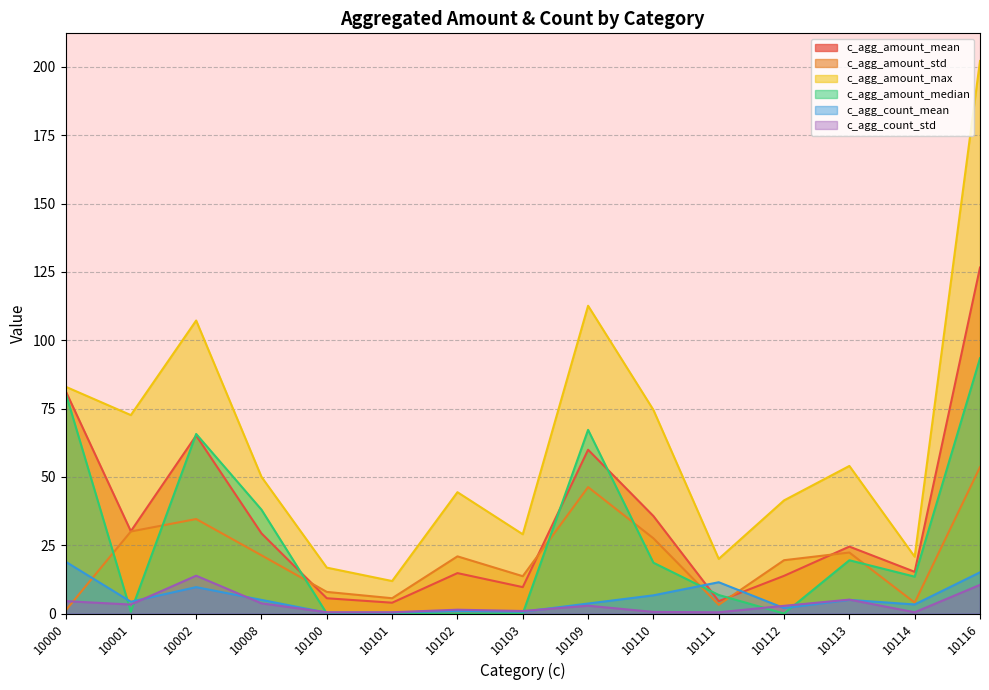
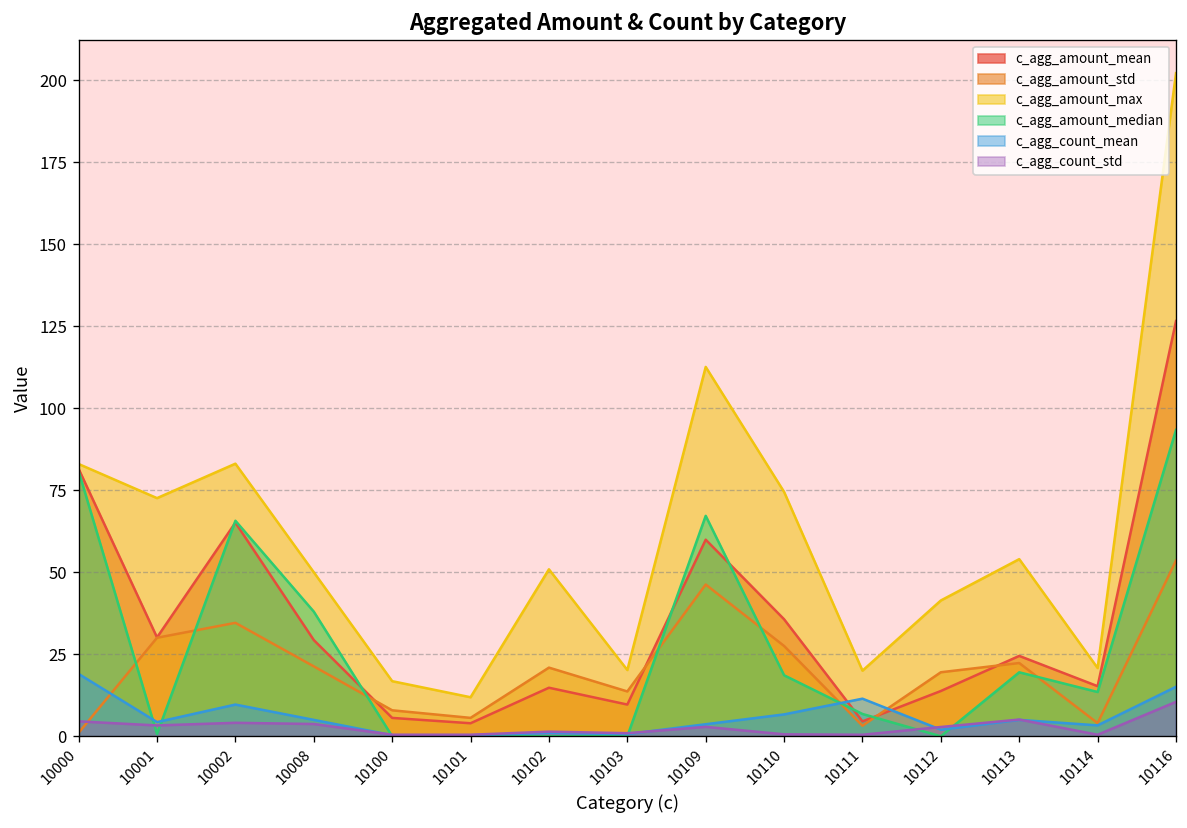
c_agg_amount_max, 10002: 107 -> 83
c_agg_count_std, 10002: 14 -> 4
c_agg_amount_max, 10102: 44 -> 51
c_agg_amount_max, 10103: 29 -> 20
